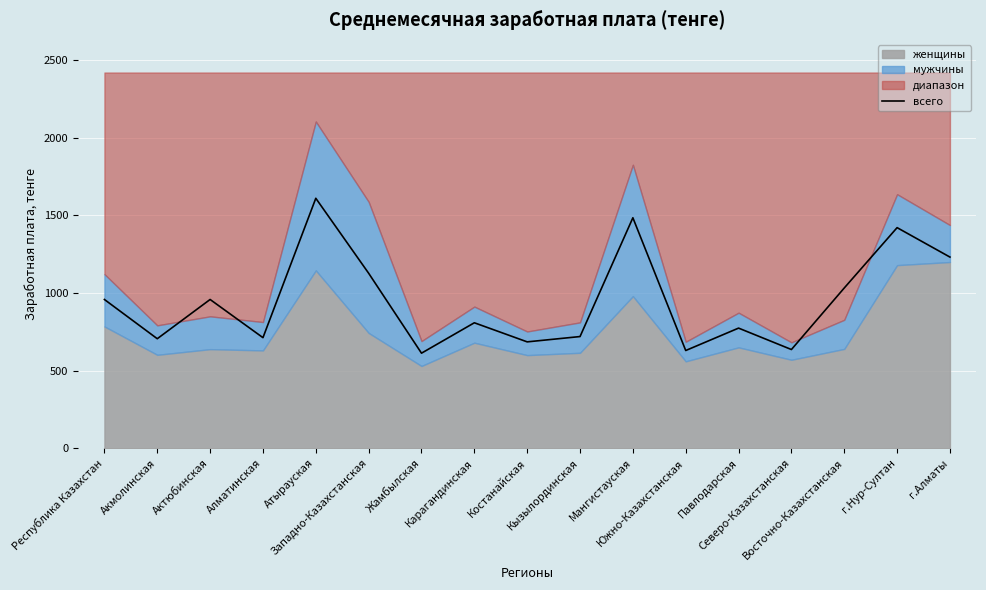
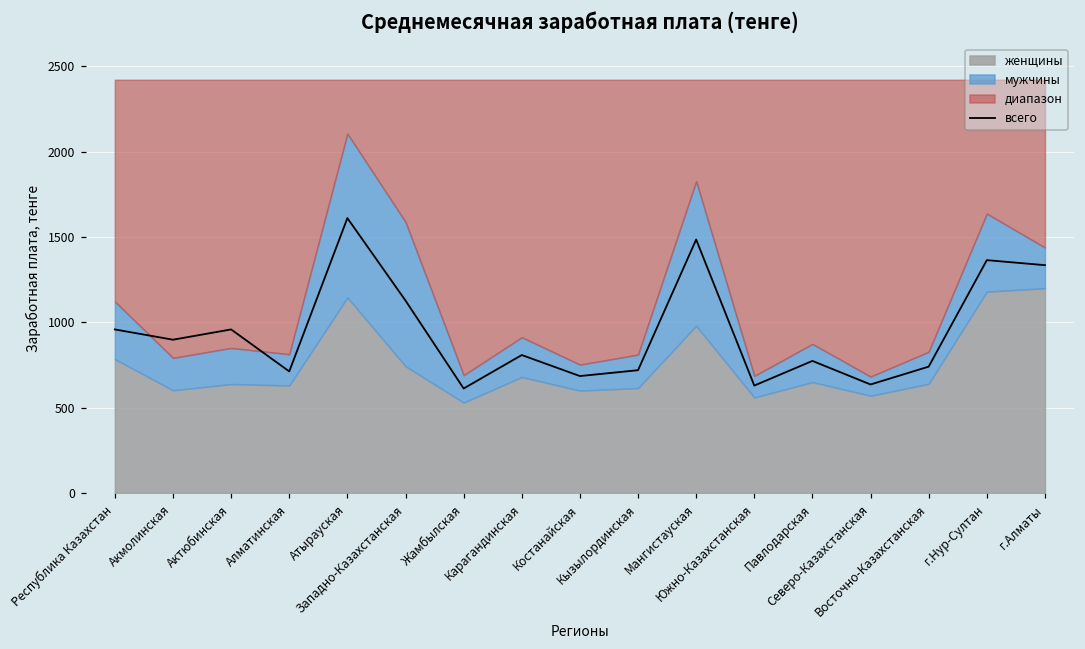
всего, Акмолинская: 710 -> 900
всего, Восточно-Казахстанская: 1030 -> 740
всего, г.Нур-Султан: 1420 -> 1360
всего, г.Алматы: 1230 -> 1340
